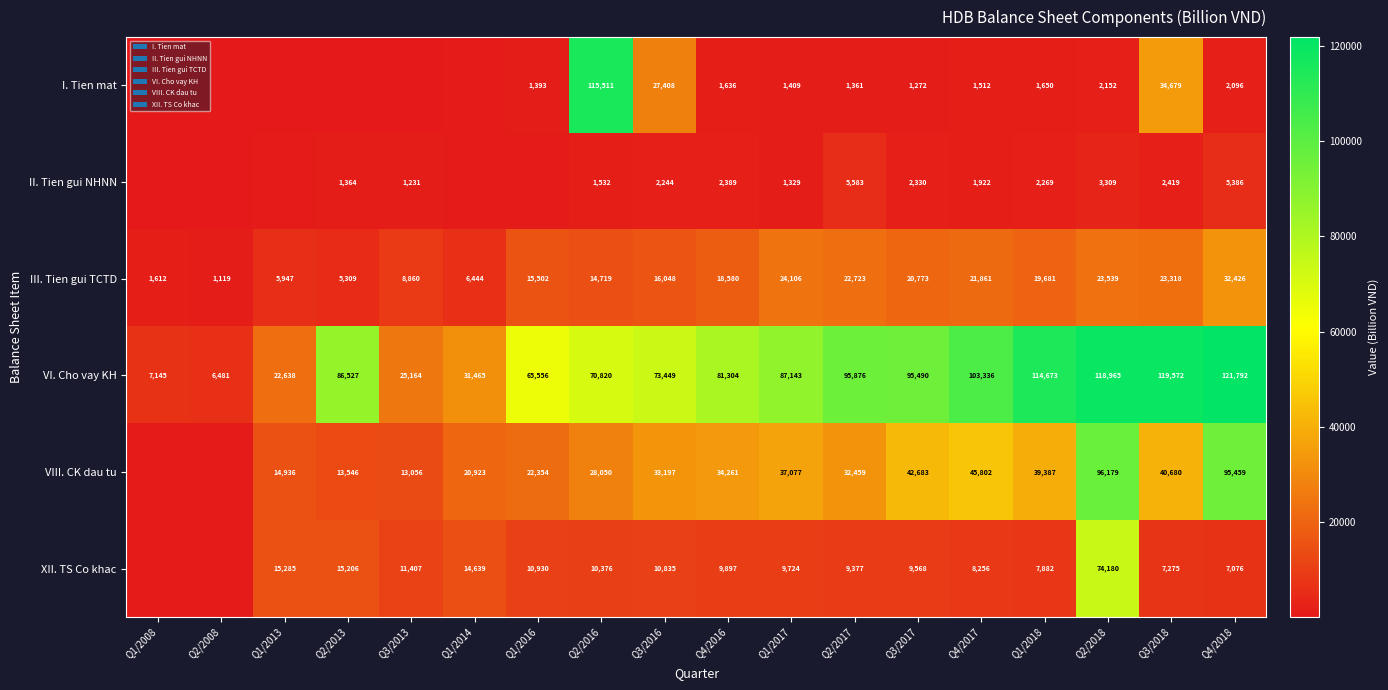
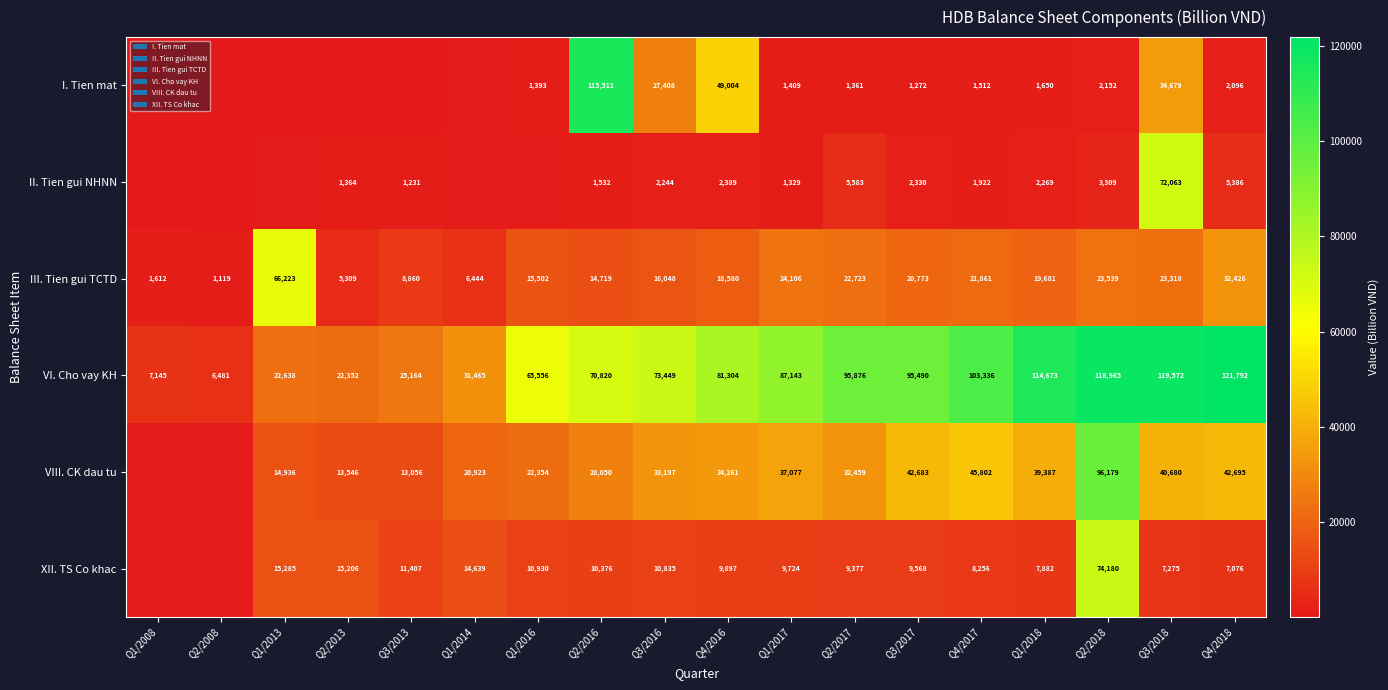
I. Tien mat, Q4/2016: 1,636 -> 49,004
II. Tien gui NHNN, Q3/2018: 2,419 -> 72,063
III. Tien gui TCTD, Q1/2013: 5,947 -> 66,223
VI. Cho vay KH, Q2/2013: 86,527 -> 22,352
VIII. CK dau tu, Q4/2018: 95,459 -> 42,695
